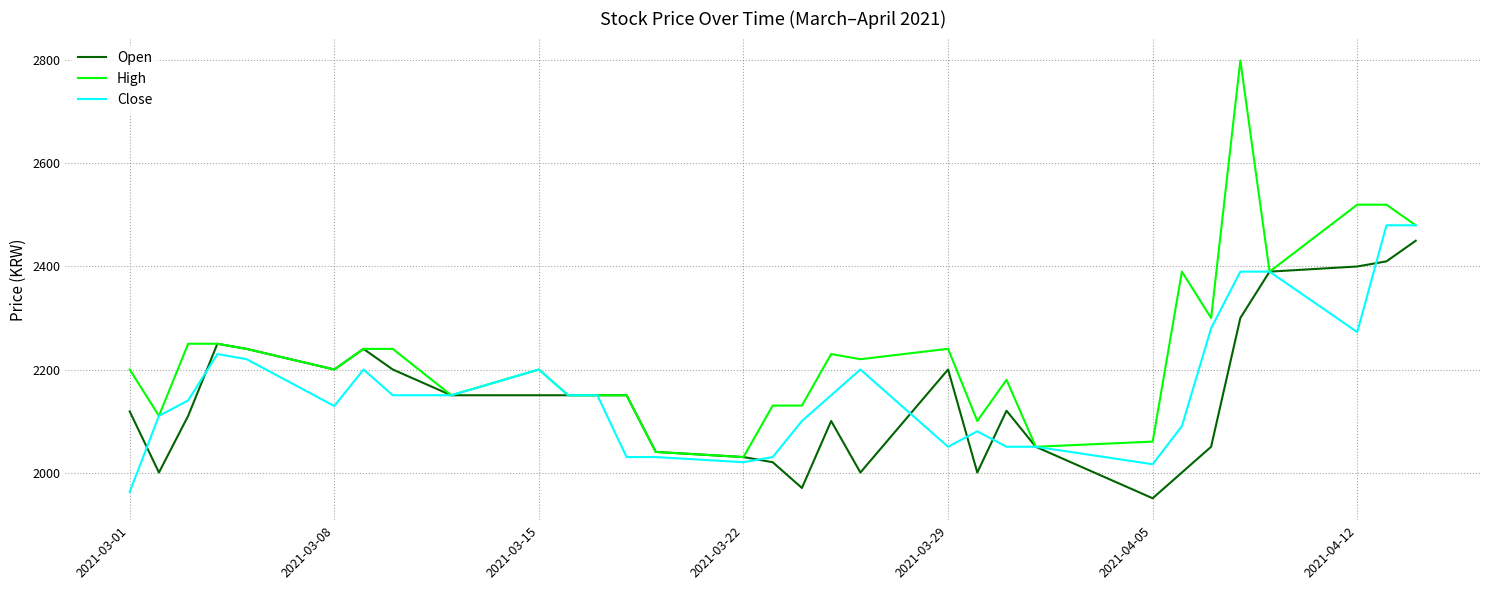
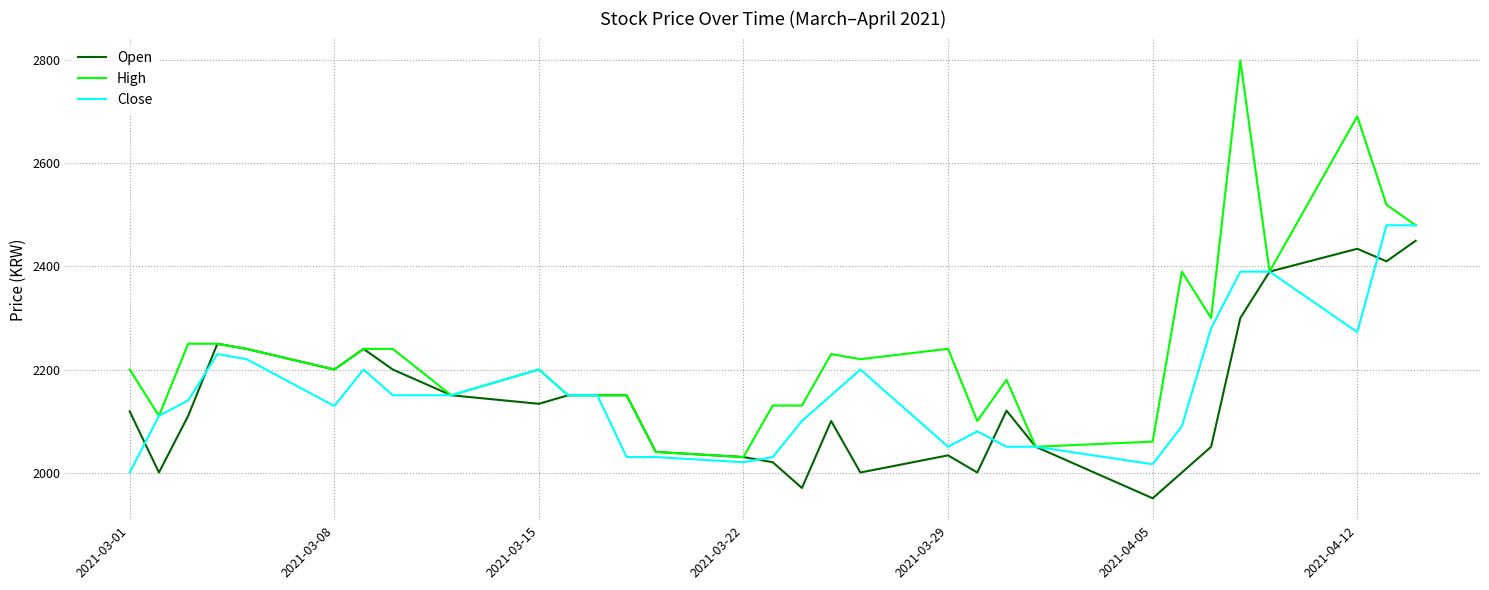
Close, 2021-03-01: 1960 -> 2000
Open, 2021-03-15: 2150 -> 2130
Open, 2021-03-29: 2200 -> 2030
Open, 2021-04-12: 2400 -> 2430
High, 2021-04-12: 2520 -> 2690
